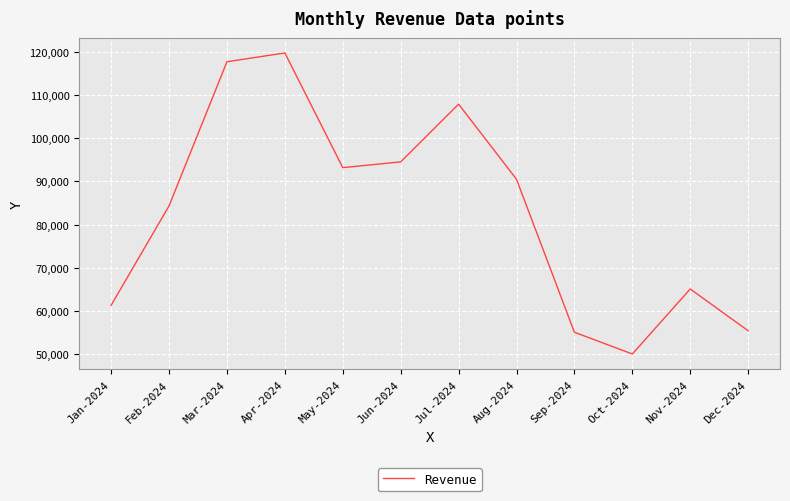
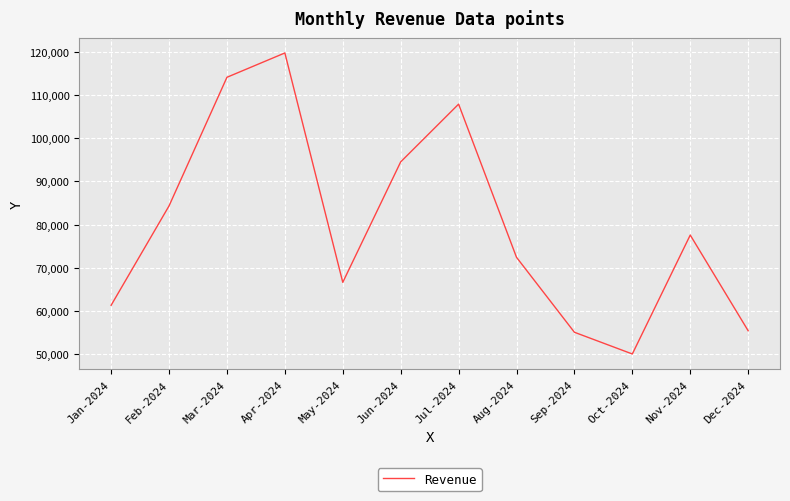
Mar-2024: 118,000 -> 114,000
May-2024: 93,000 -> 67,000
Aug-2024: 90,000 -> 72,000
Nov-2024: 65,000 -> 78,000
